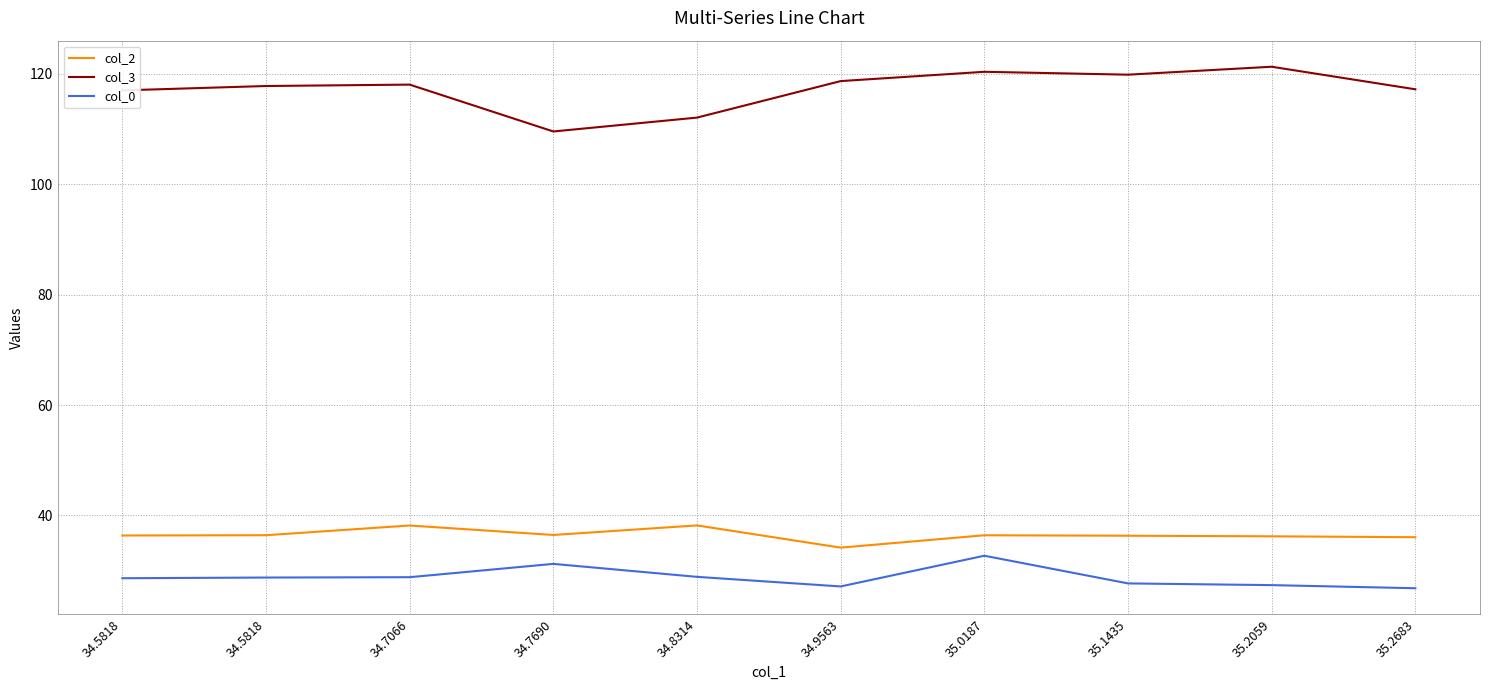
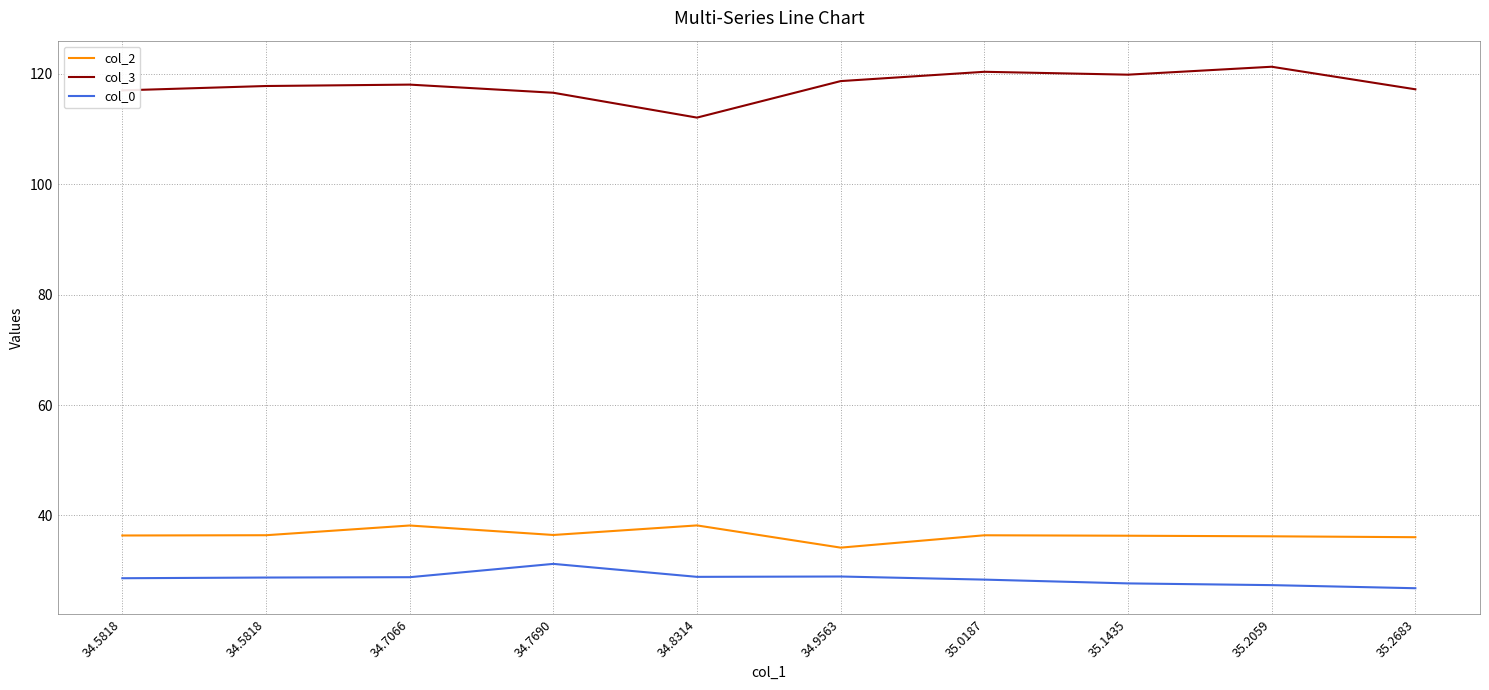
col_3, 34.7690: 110 -> 117
col_0, 34.9563: 27 -> 29
col_0, 35.0187: 33 -> 28
